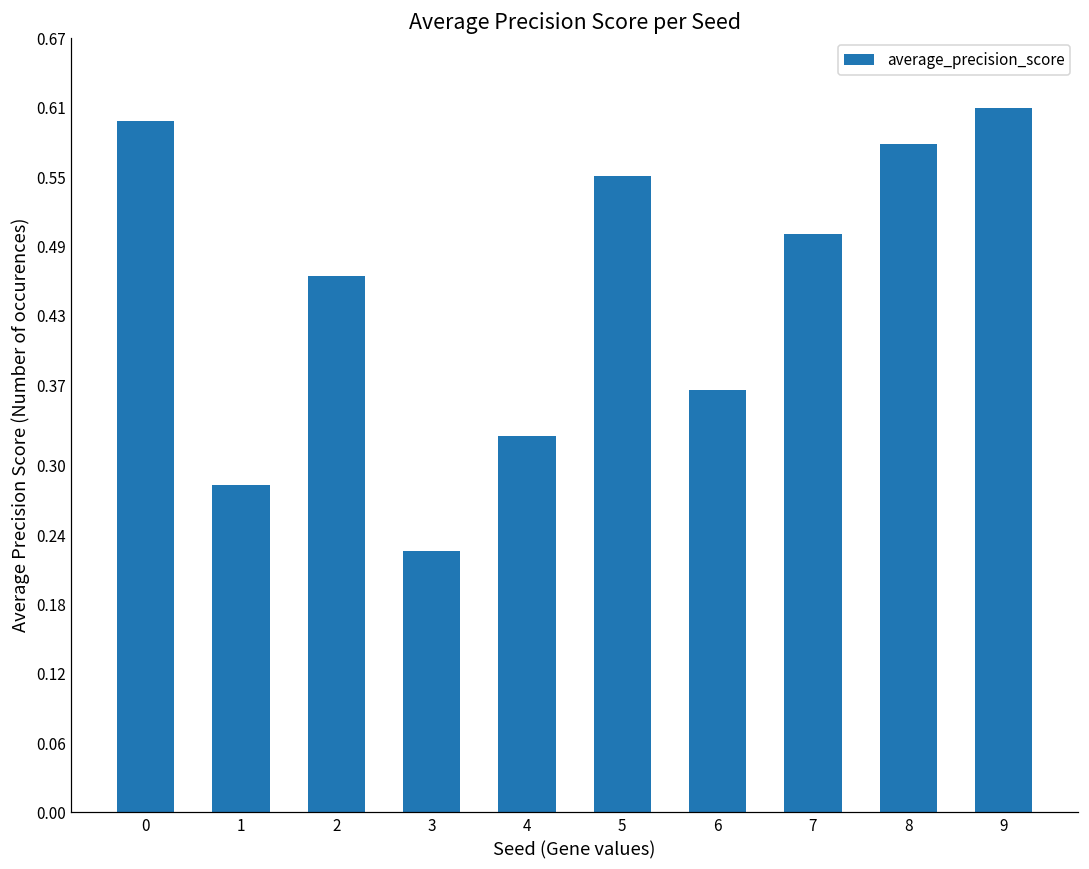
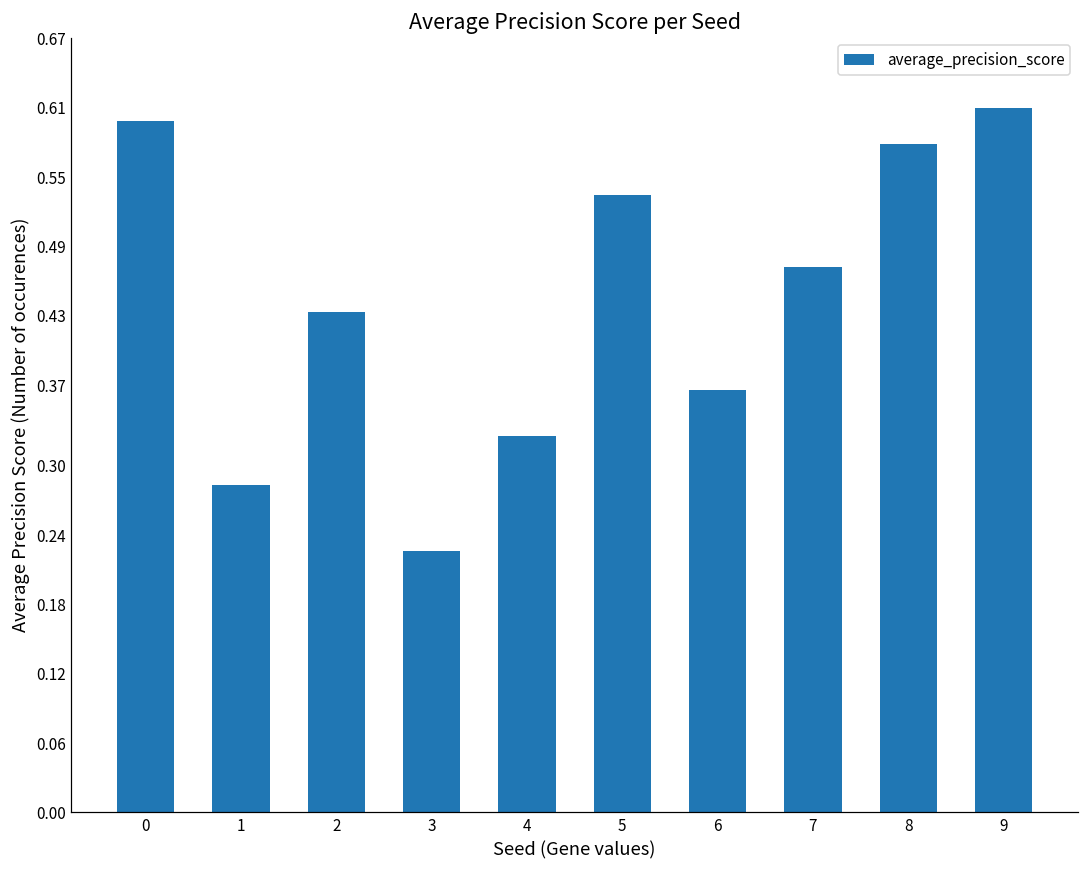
2: 0.464 -> 0.433
5: 0.551 -> 0.535
7: 0.501 -> 0.472
